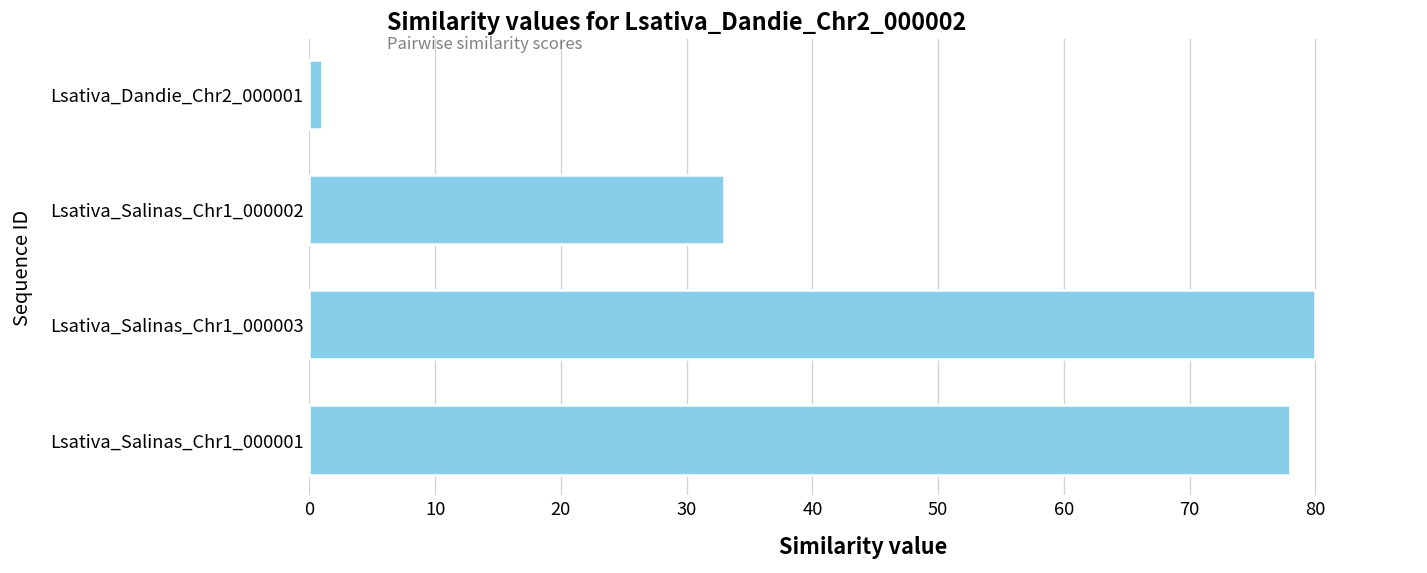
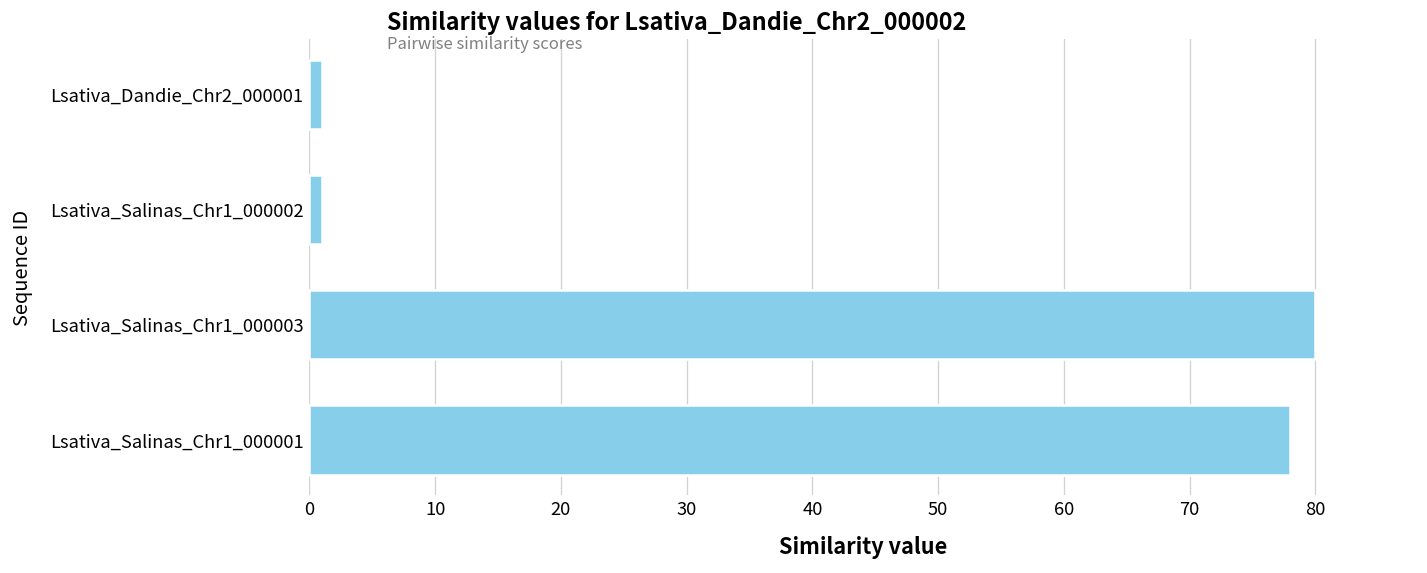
Lsativa_Salinas_Chr1_000002: 33 -> 1
